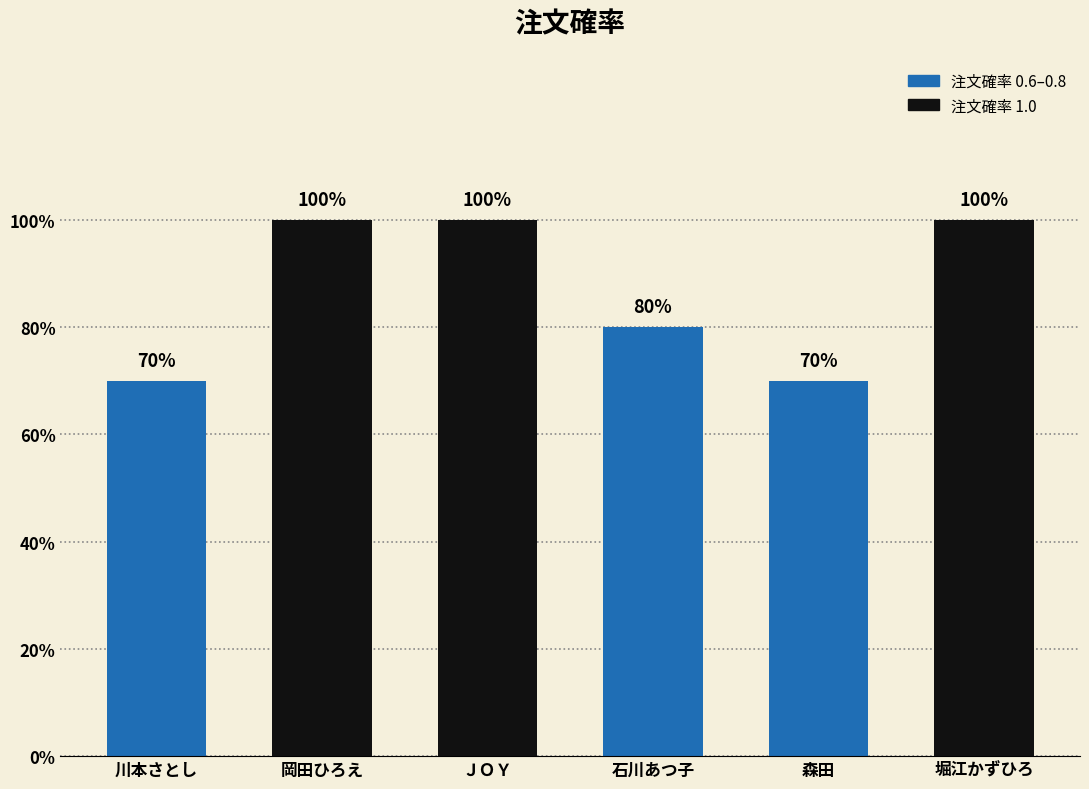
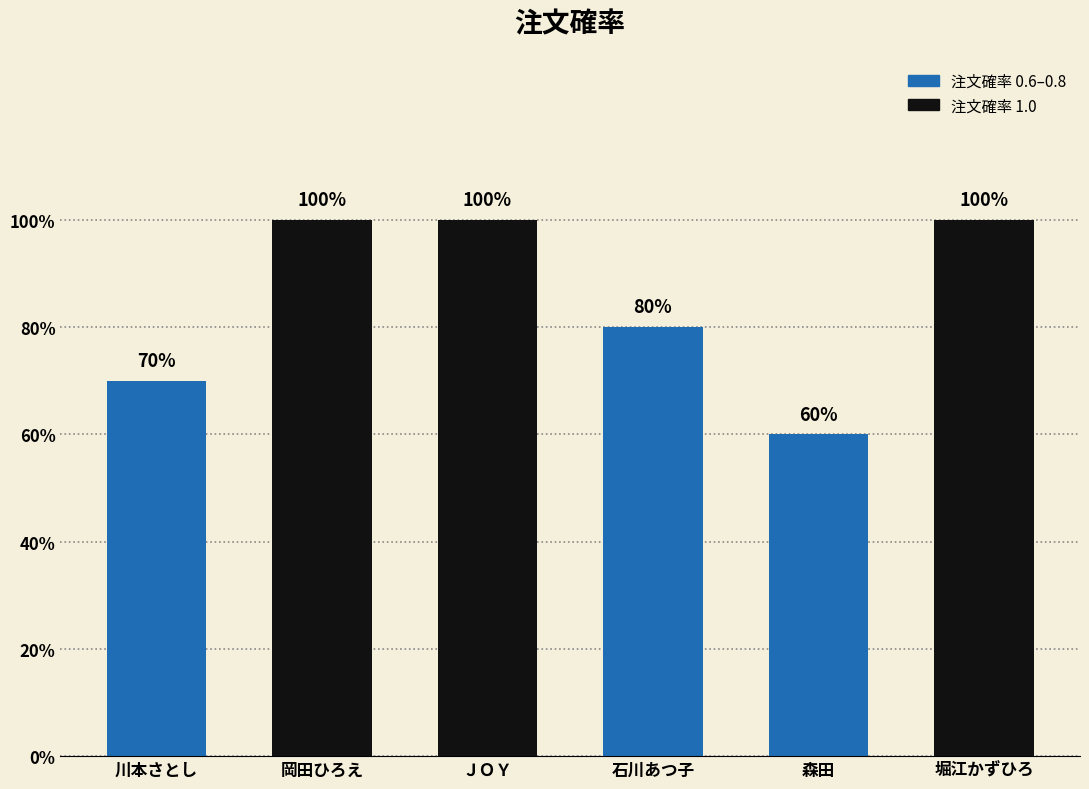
森田: 70% -> 60%
